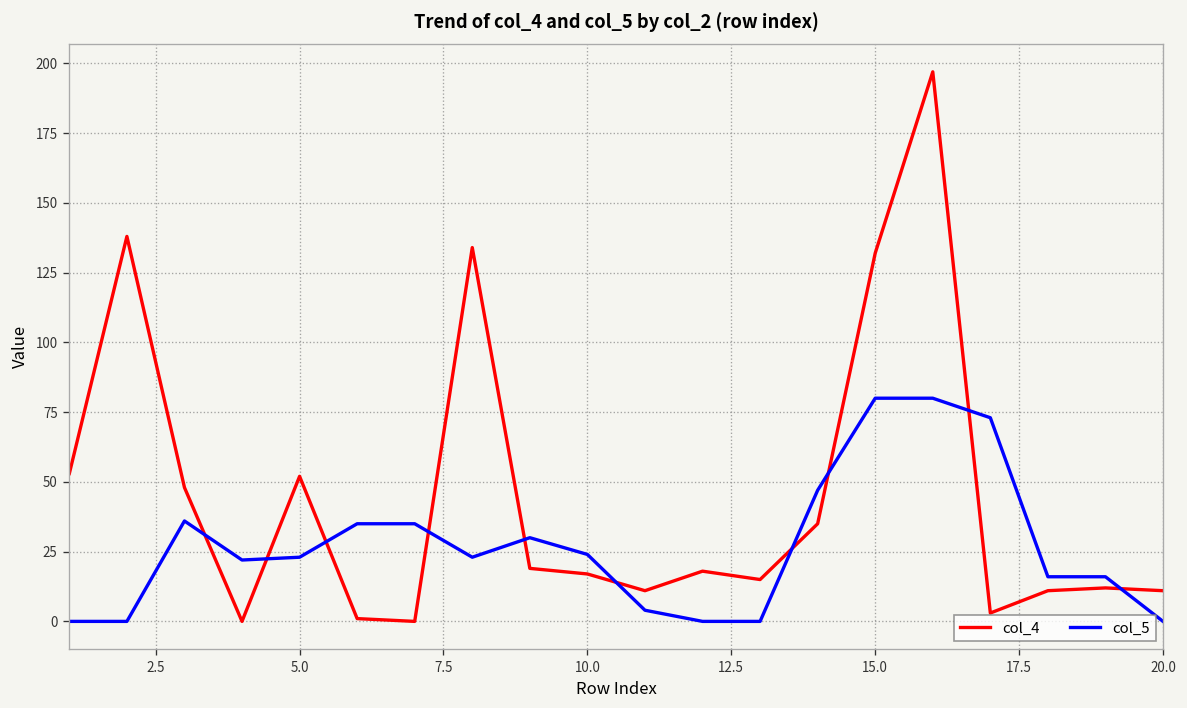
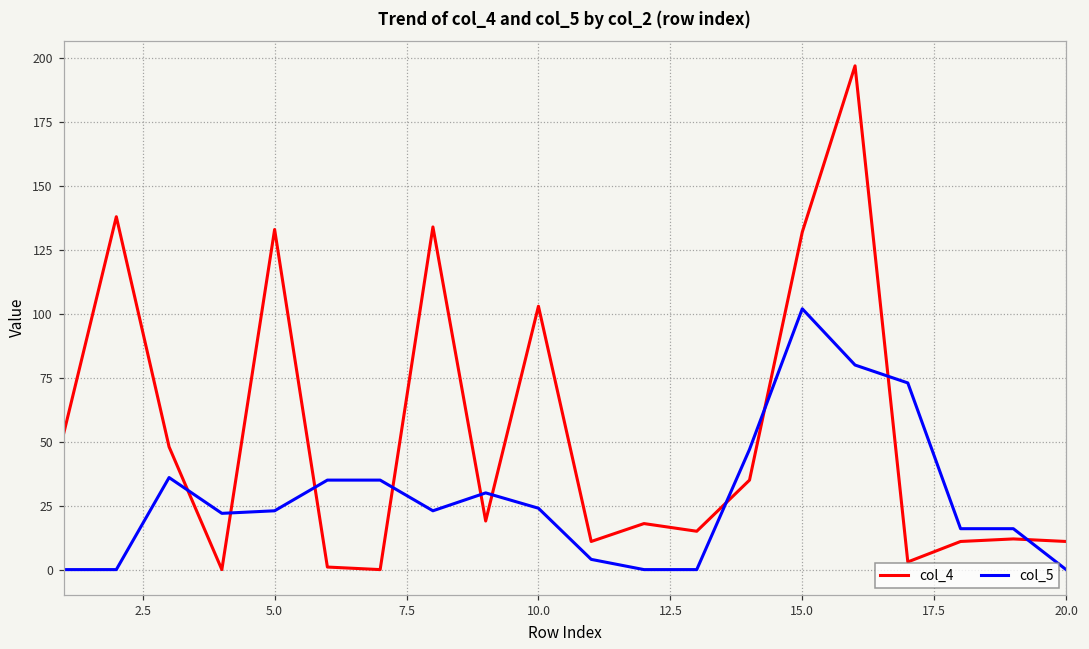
col_4, 5.0: 52 -> 133
col_4, 10.0: 17 -> 103
col_5, 15.0: 80 -> 102
